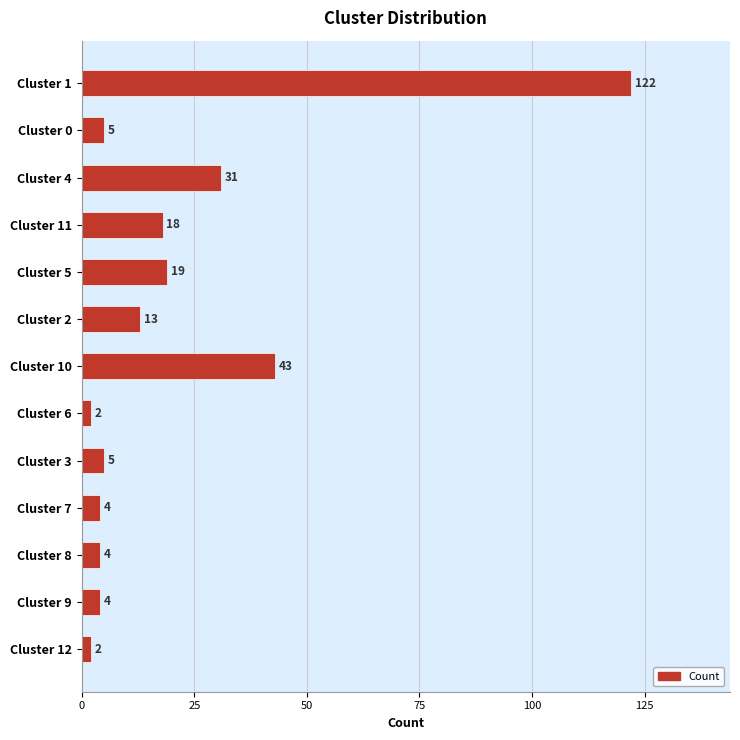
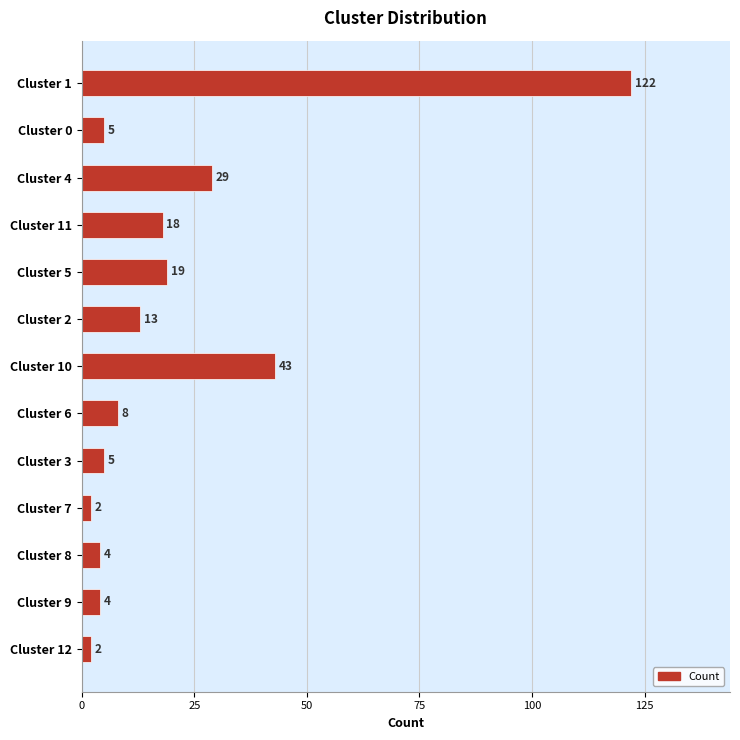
Cluster 4: 31 -> 29
Cluster 6: 2 -> 8
Cluster 7: 4 -> 2
